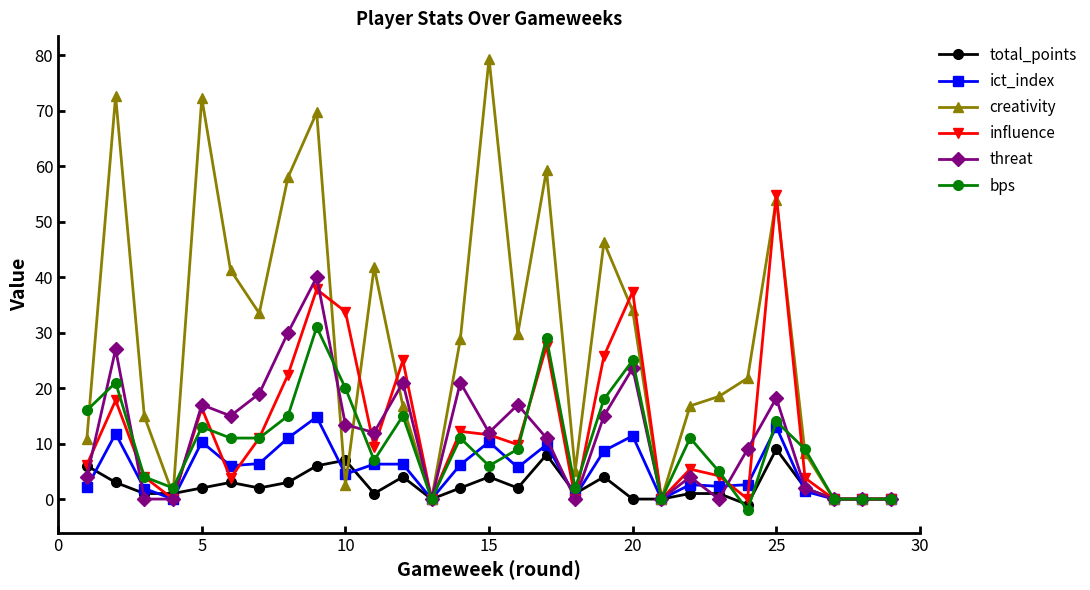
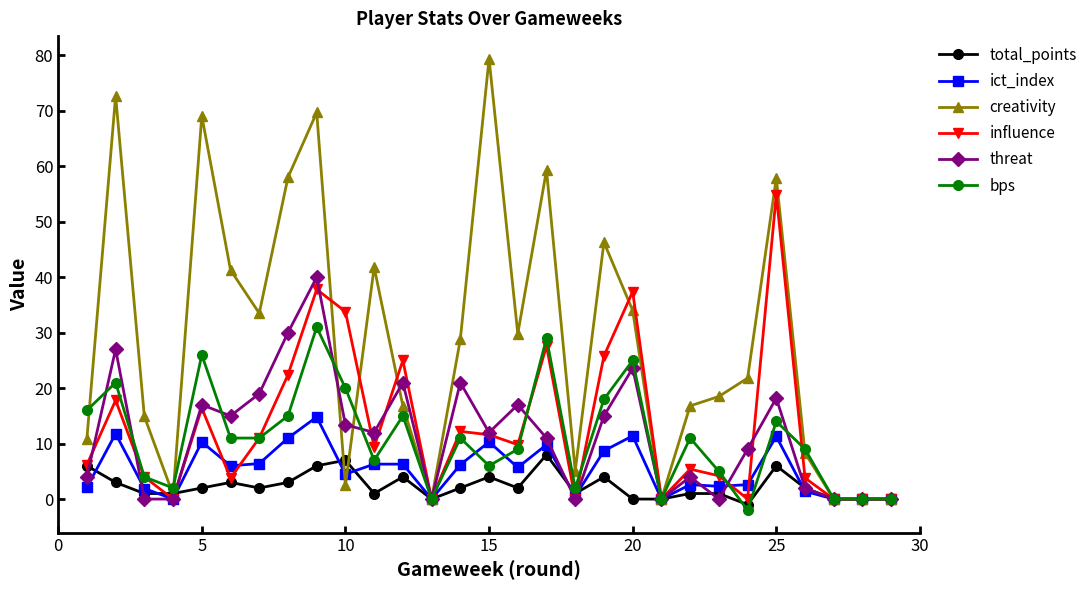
creativity, 5: 72 -> 69
bps, 5: 13 -> 26
total_points, 25: 9 -> 6
ict_index, 25: 13 -> 11
creativity, 25: 54 -> 58
